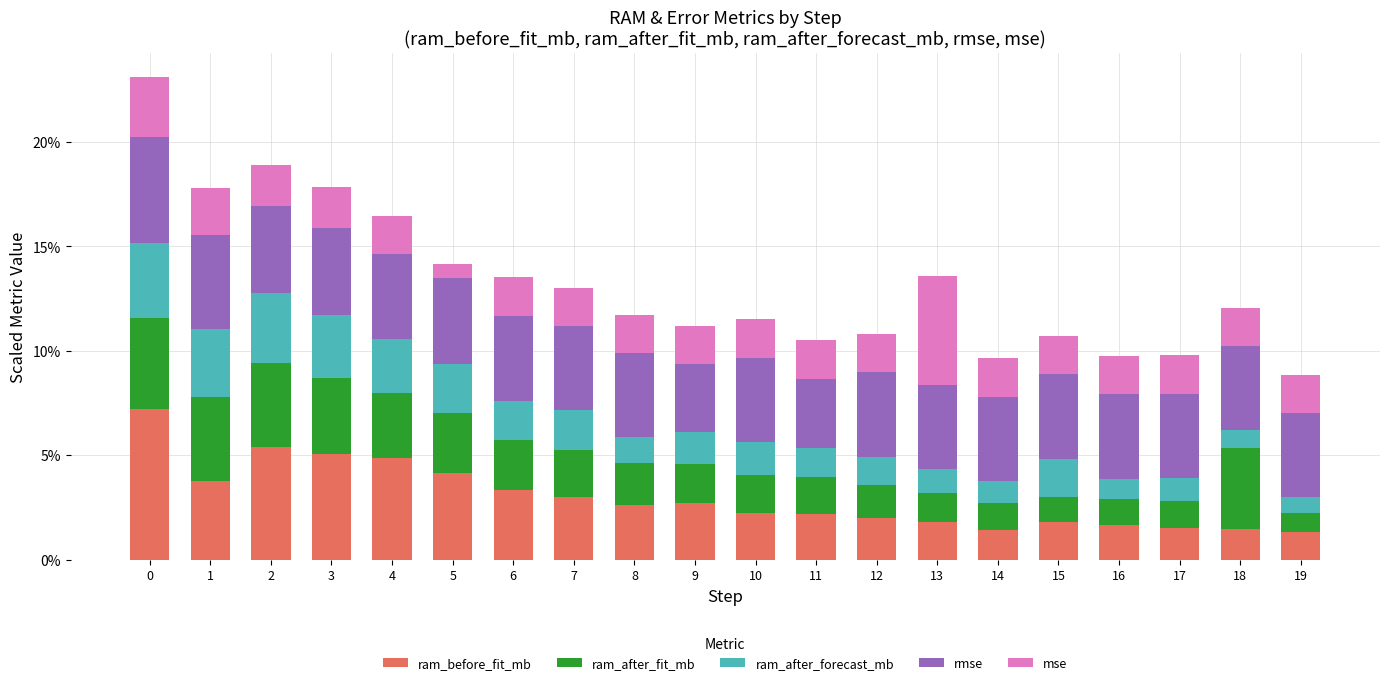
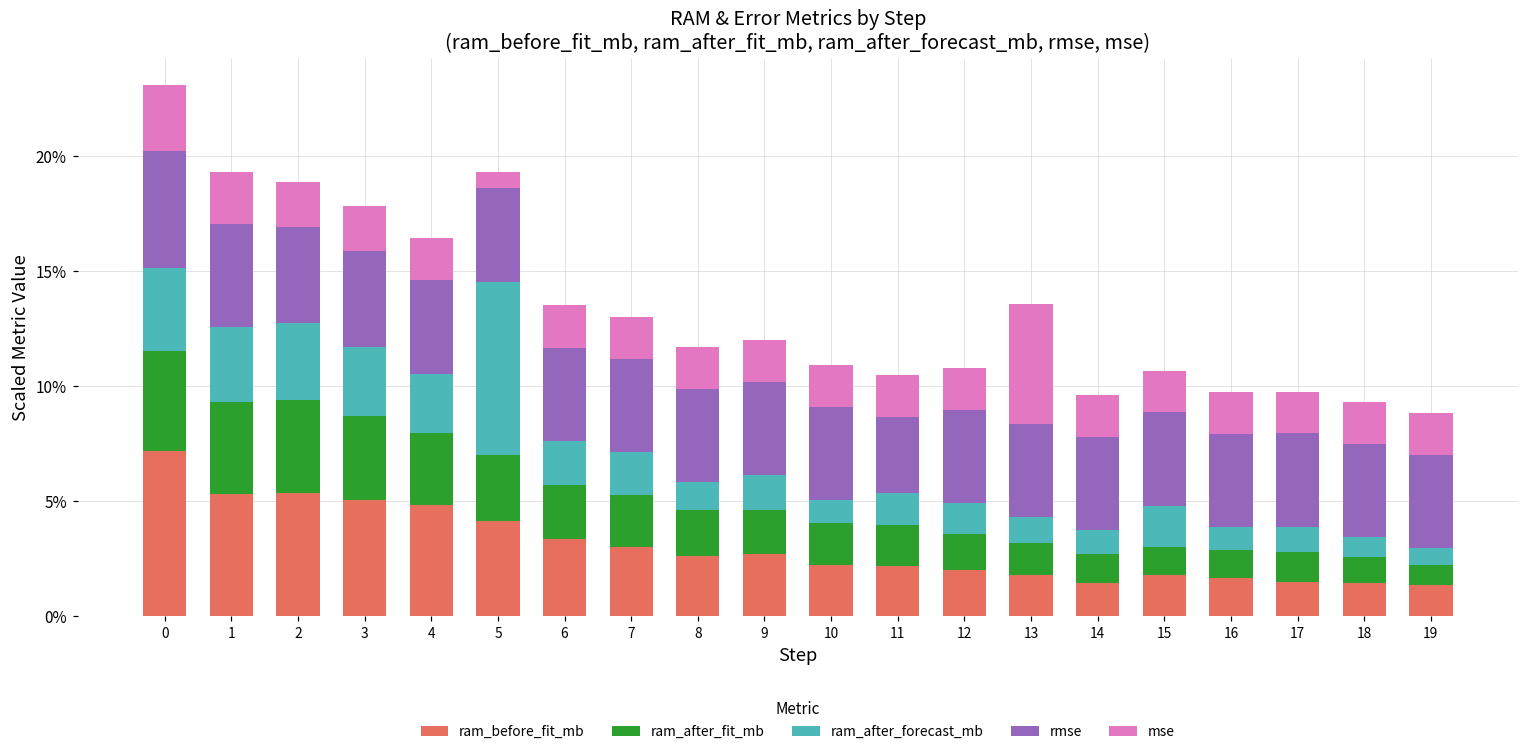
ram_before_fit_mb, 1: 3.8% -> 5.3%
ram_after_forecast_mb, 5: 2.4% -> 7.5%
rmse, 9: 3.2% -> 4.1%
ram_after_forecast_mb, 10: 1.6% -> 1.0%
ram_after_fit_mb, 18: 3.9% -> 1.1%
